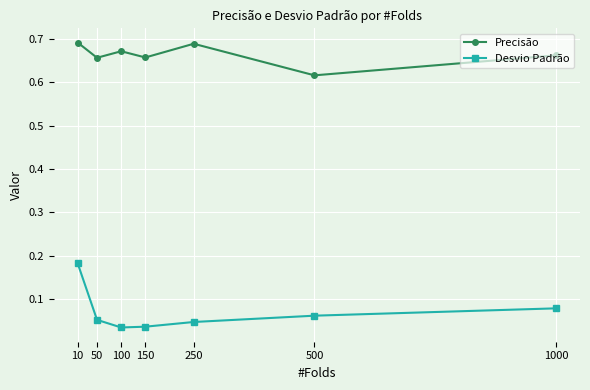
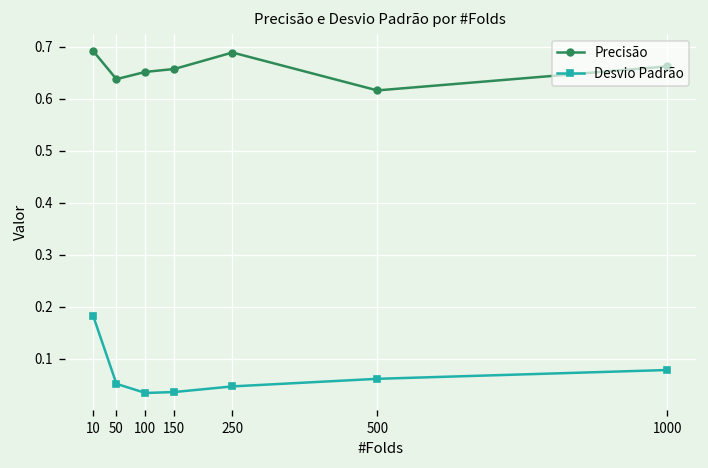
Precisão, 50: 0.66 -> 0.64
Precisão, 100: 0.67 -> 0.65
